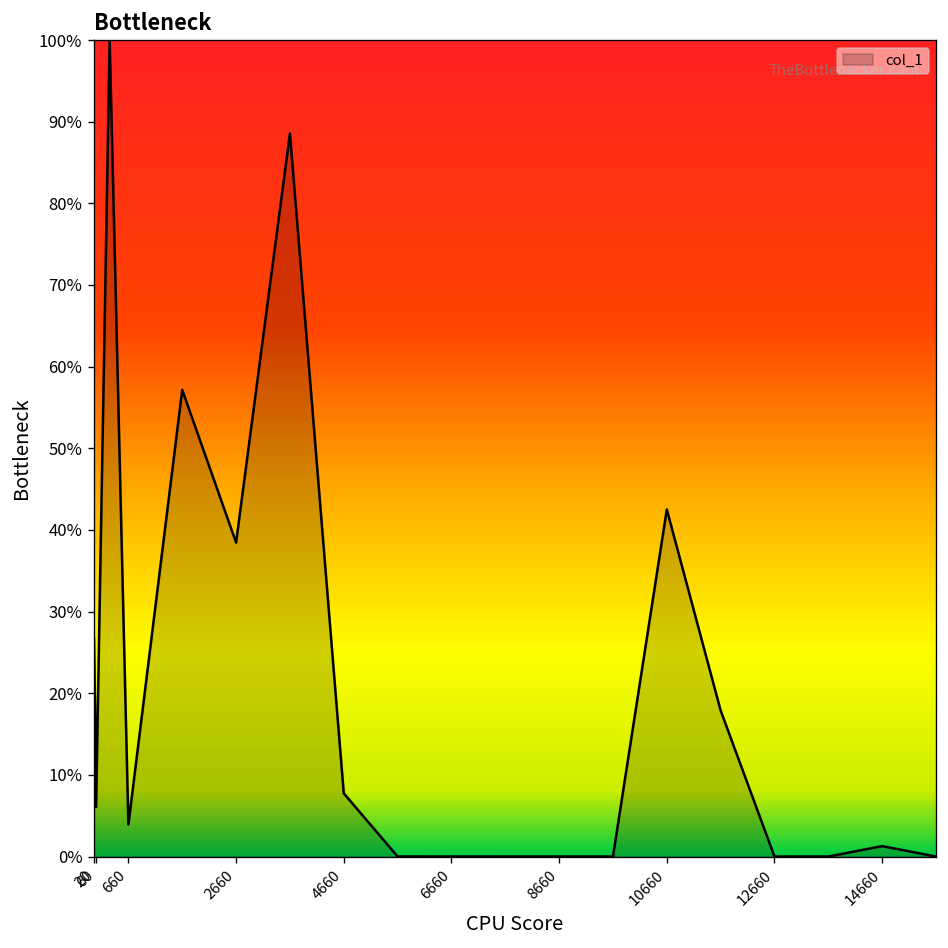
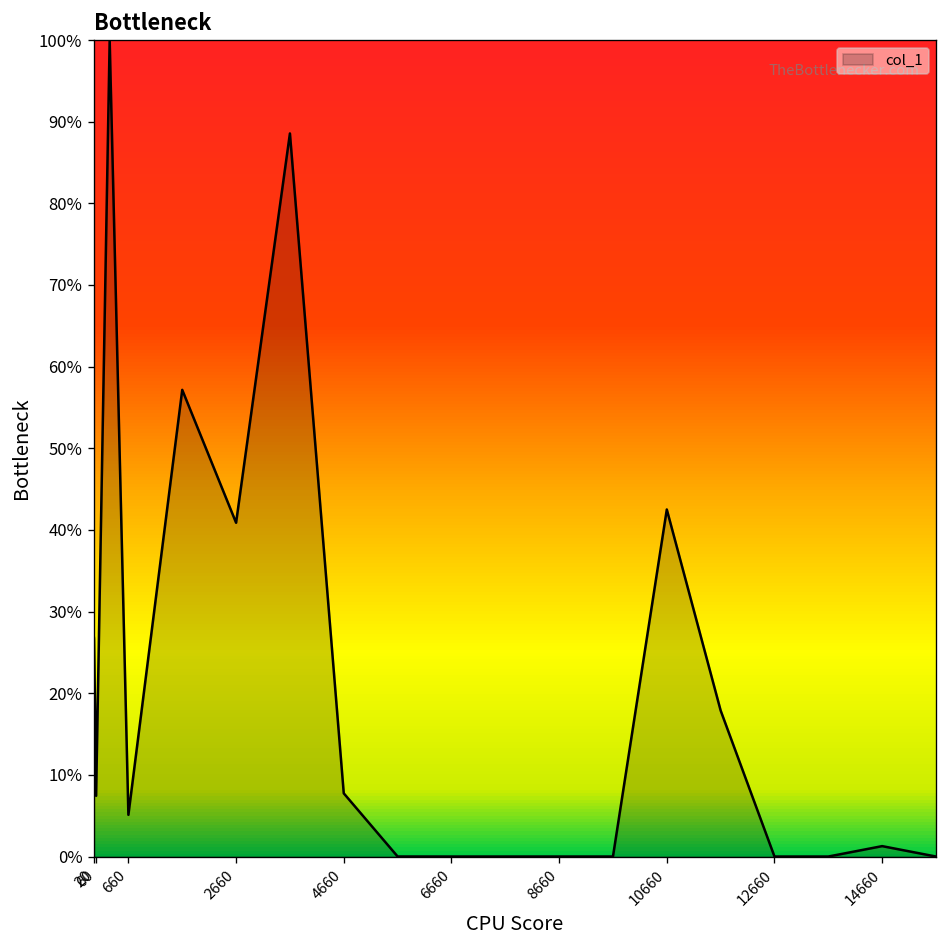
60: 6% -> 7%
660: 4% -> 5%
2660: 38% -> 41%
